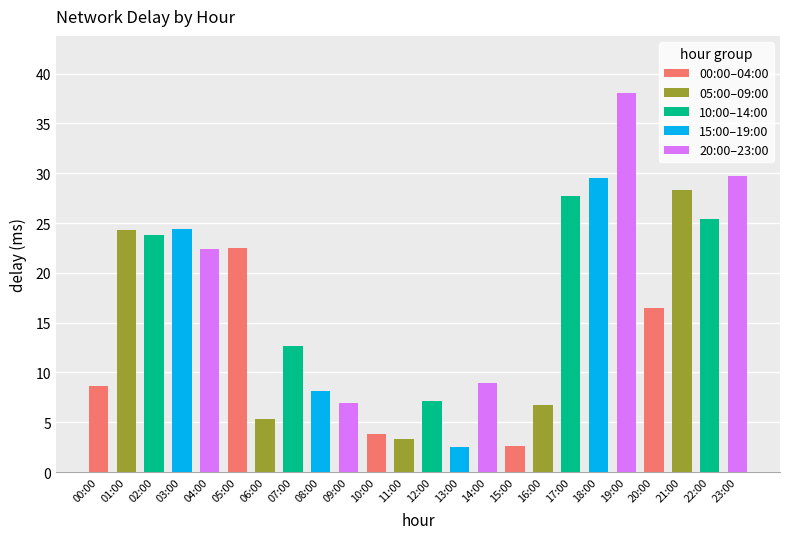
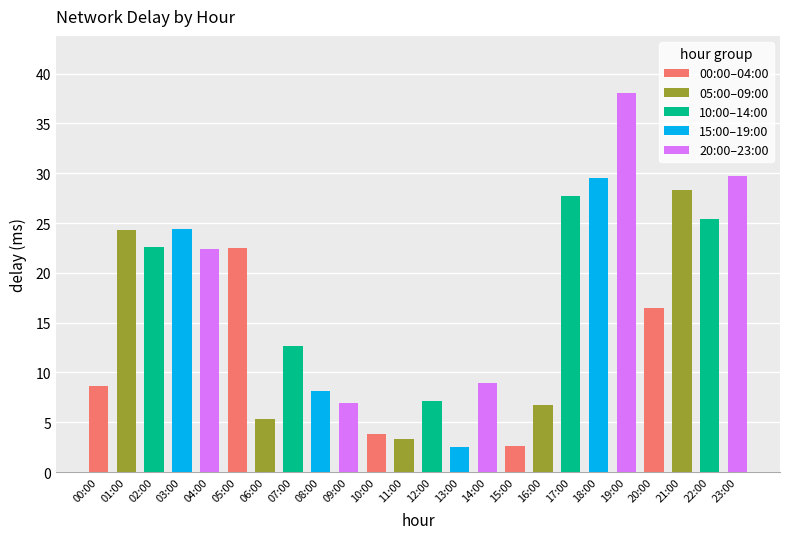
02:00: 24 -> 23
